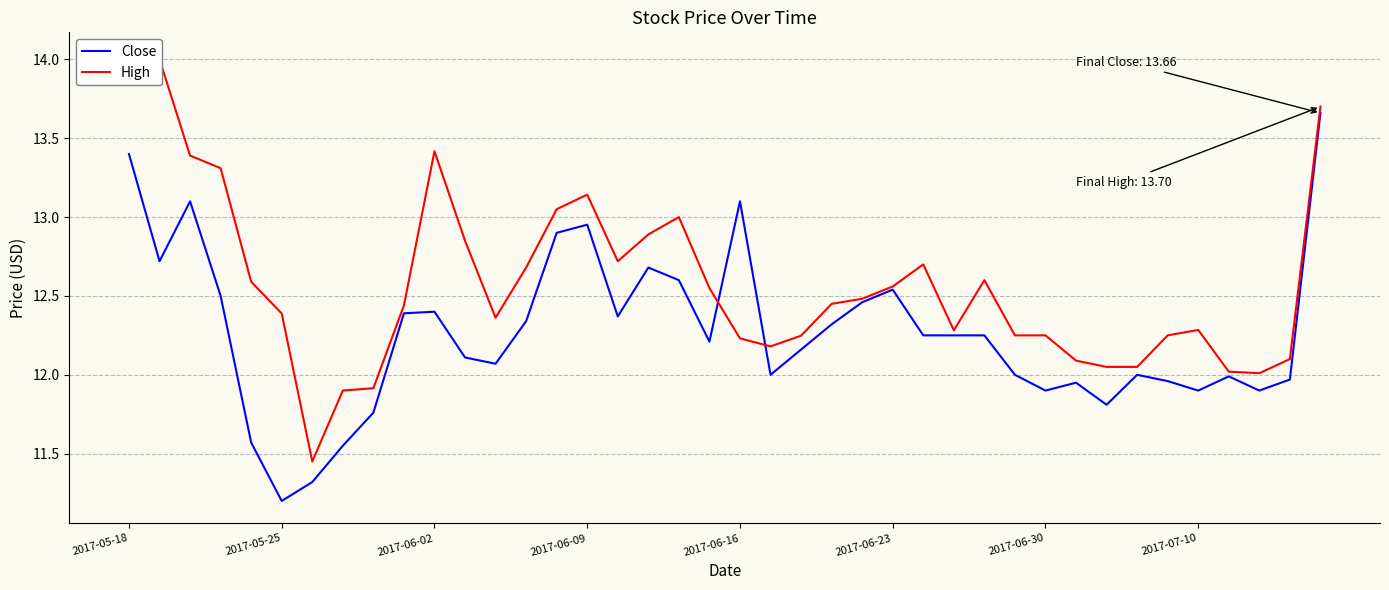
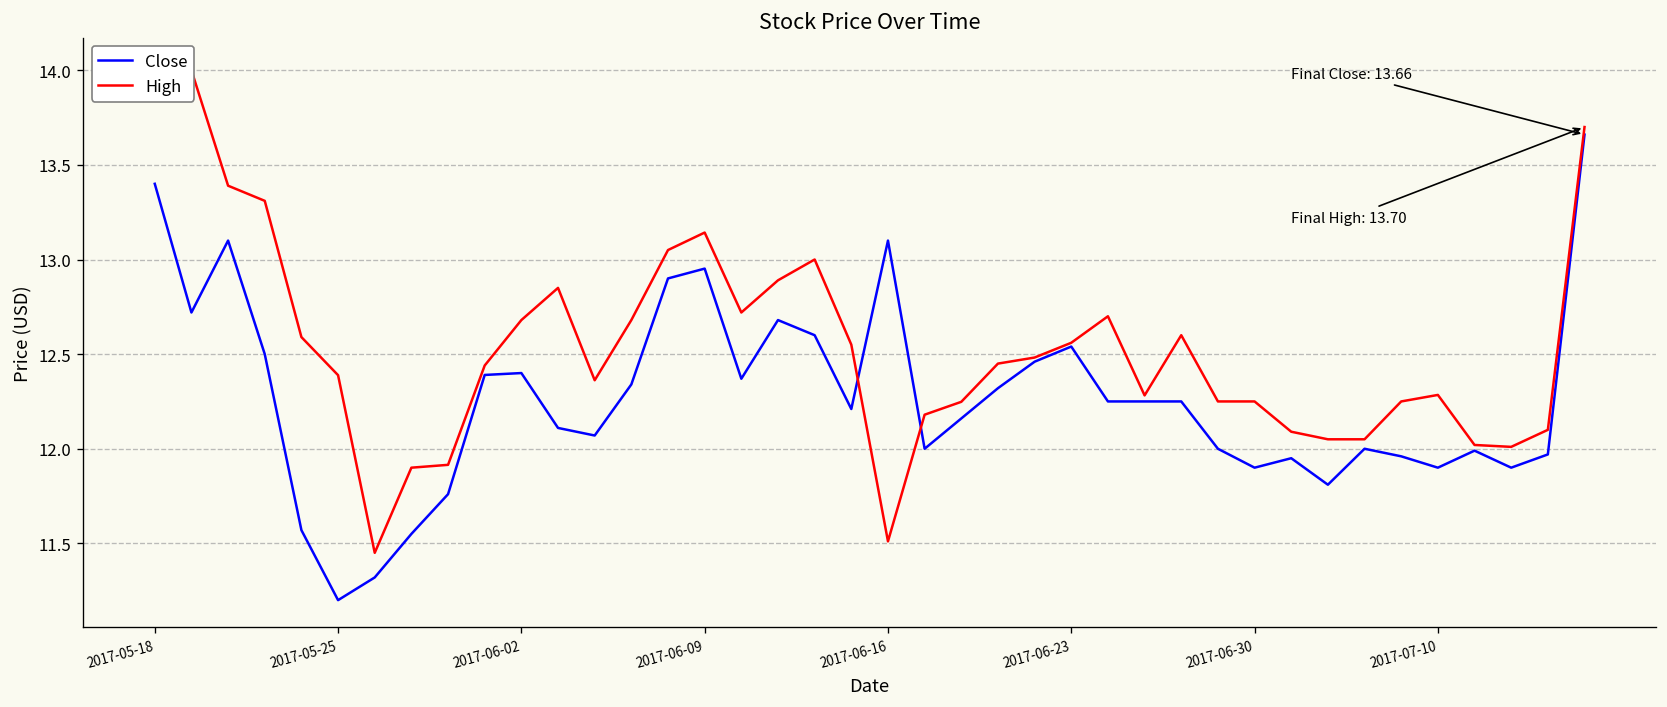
High, 2017-06-02: 13.42 -> 12.68
High, 2017-06-16: 12.23 -> 11.51
